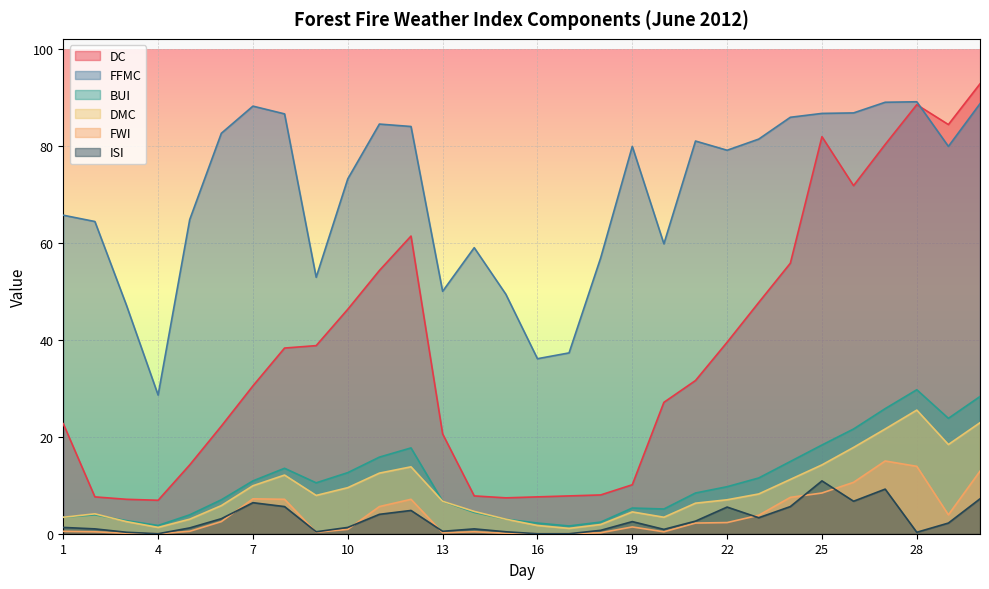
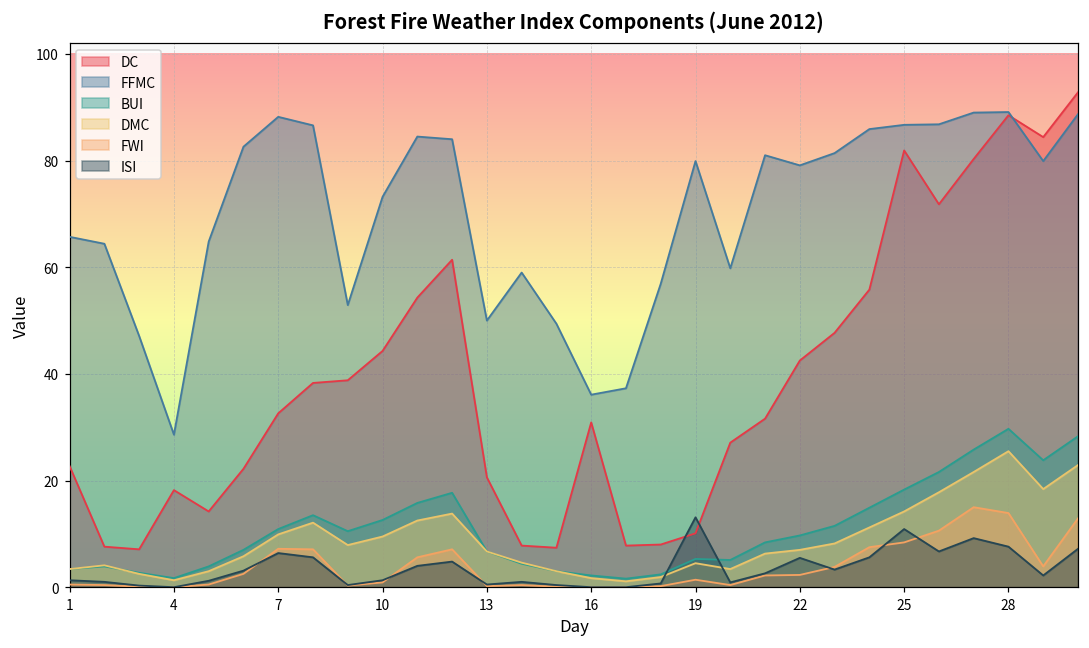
DC, 4: 7 -> 18
DC, 7: 31 -> 33
DC, 10: 46 -> 44
DC, 16: 8 -> 31
ISI, 19: 3 -> 13
DC, 22: 40 -> 43
ISI, 28: 0 -> 8
